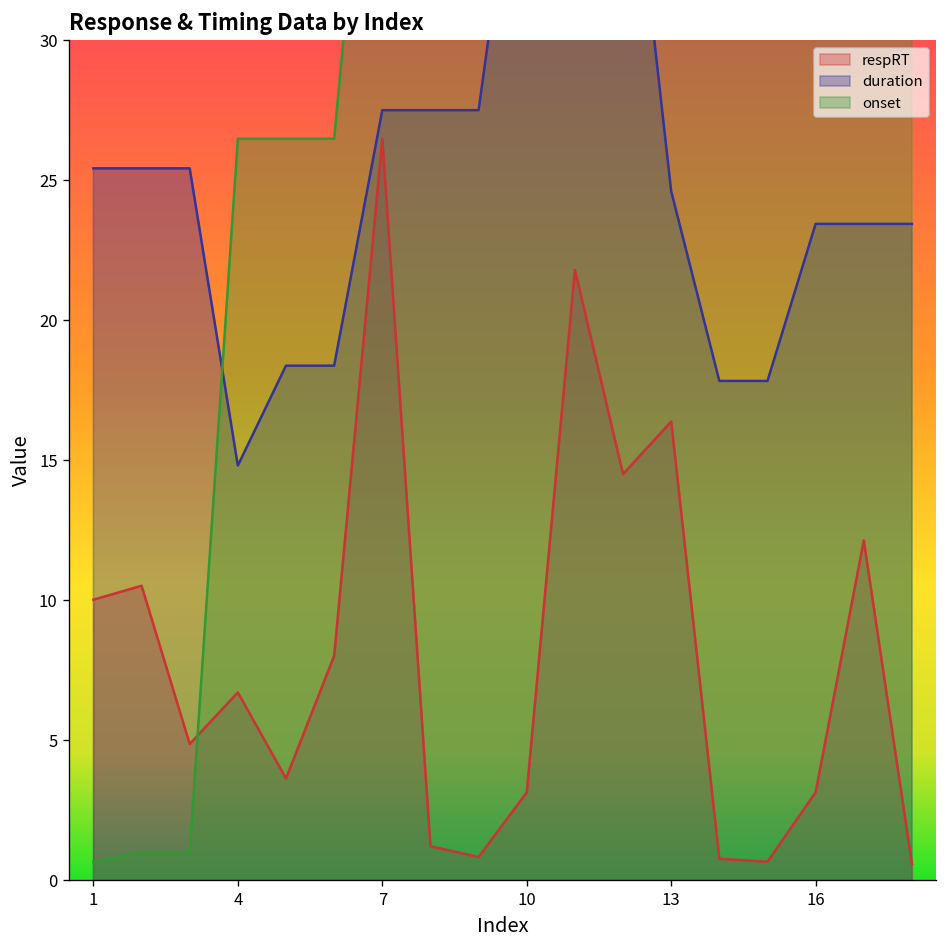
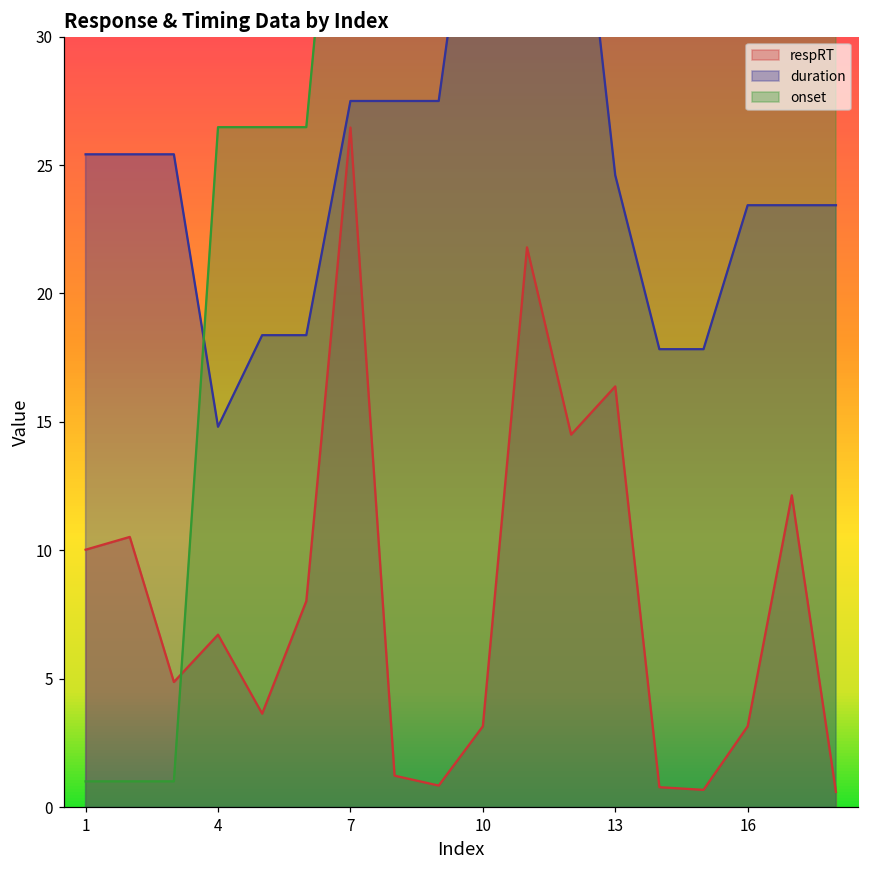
onset, 1: 0.7 -> 1.0
